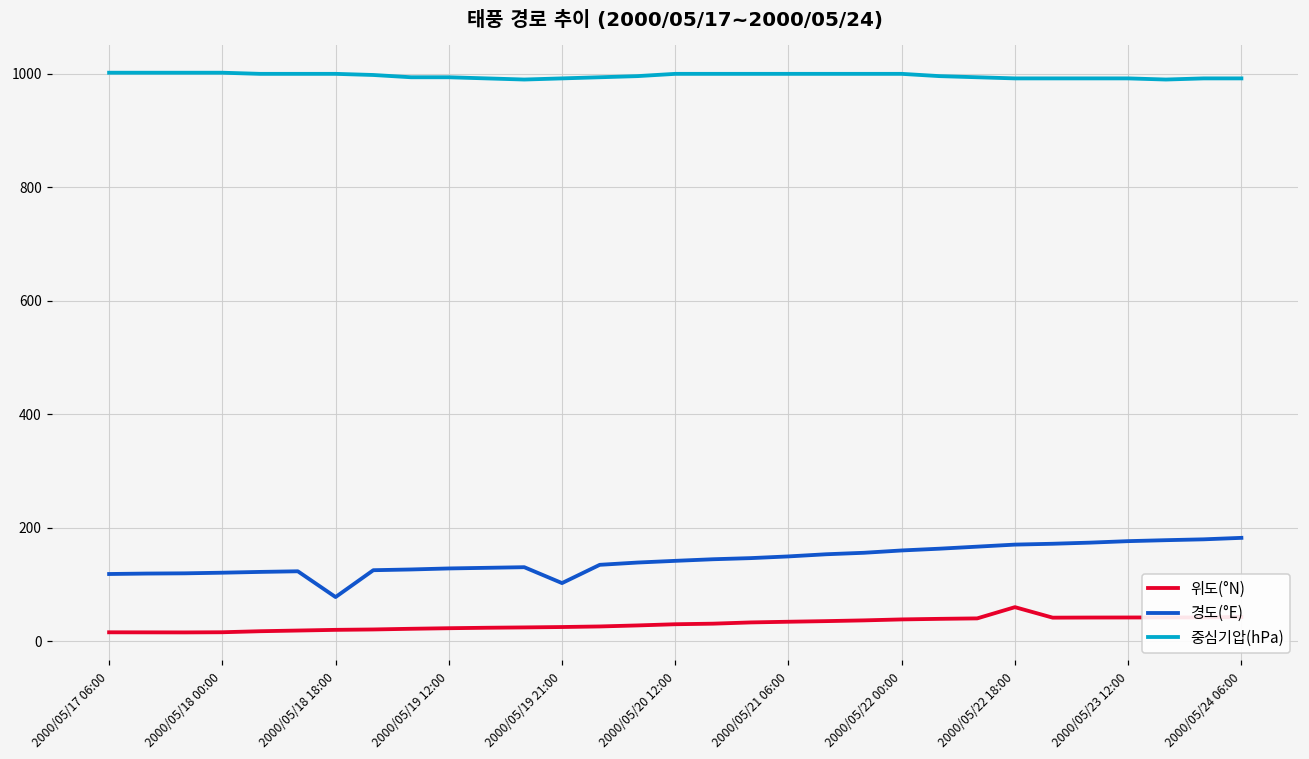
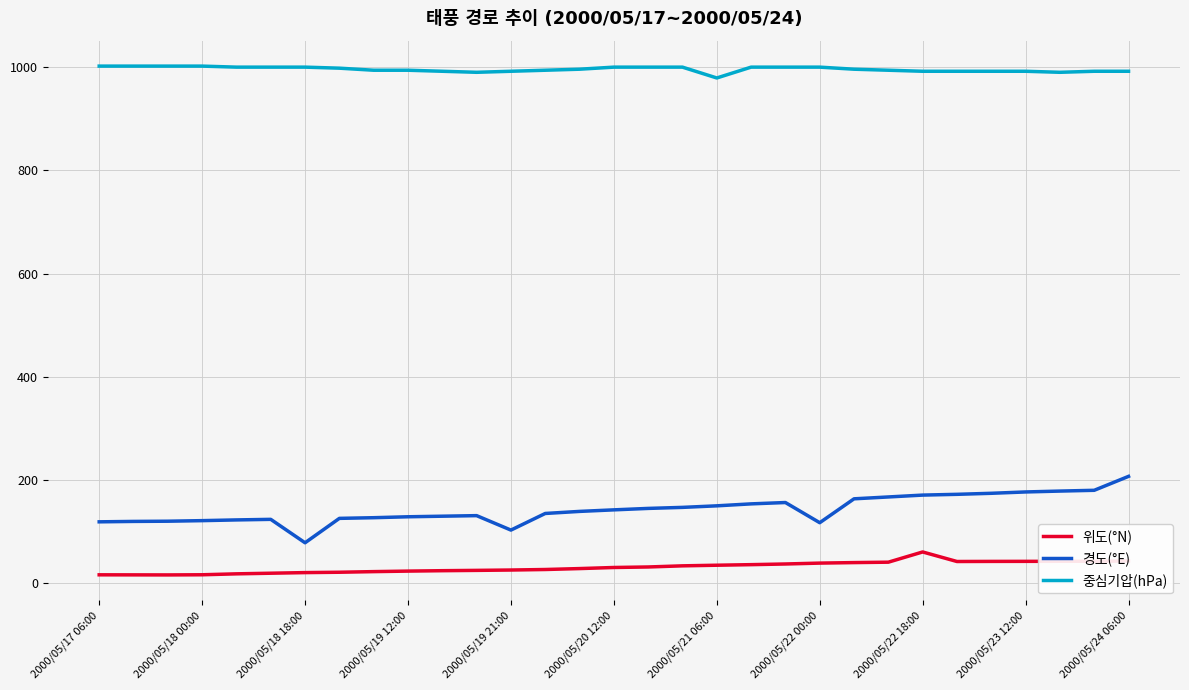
중심기압(hPa), 2000/05/21 06:00: 1000 -> 980
경도(°E), 2000/05/22 00:00: 160 -> 120
경도(°E), 2000/05/24 06:00: 180 -> 210
